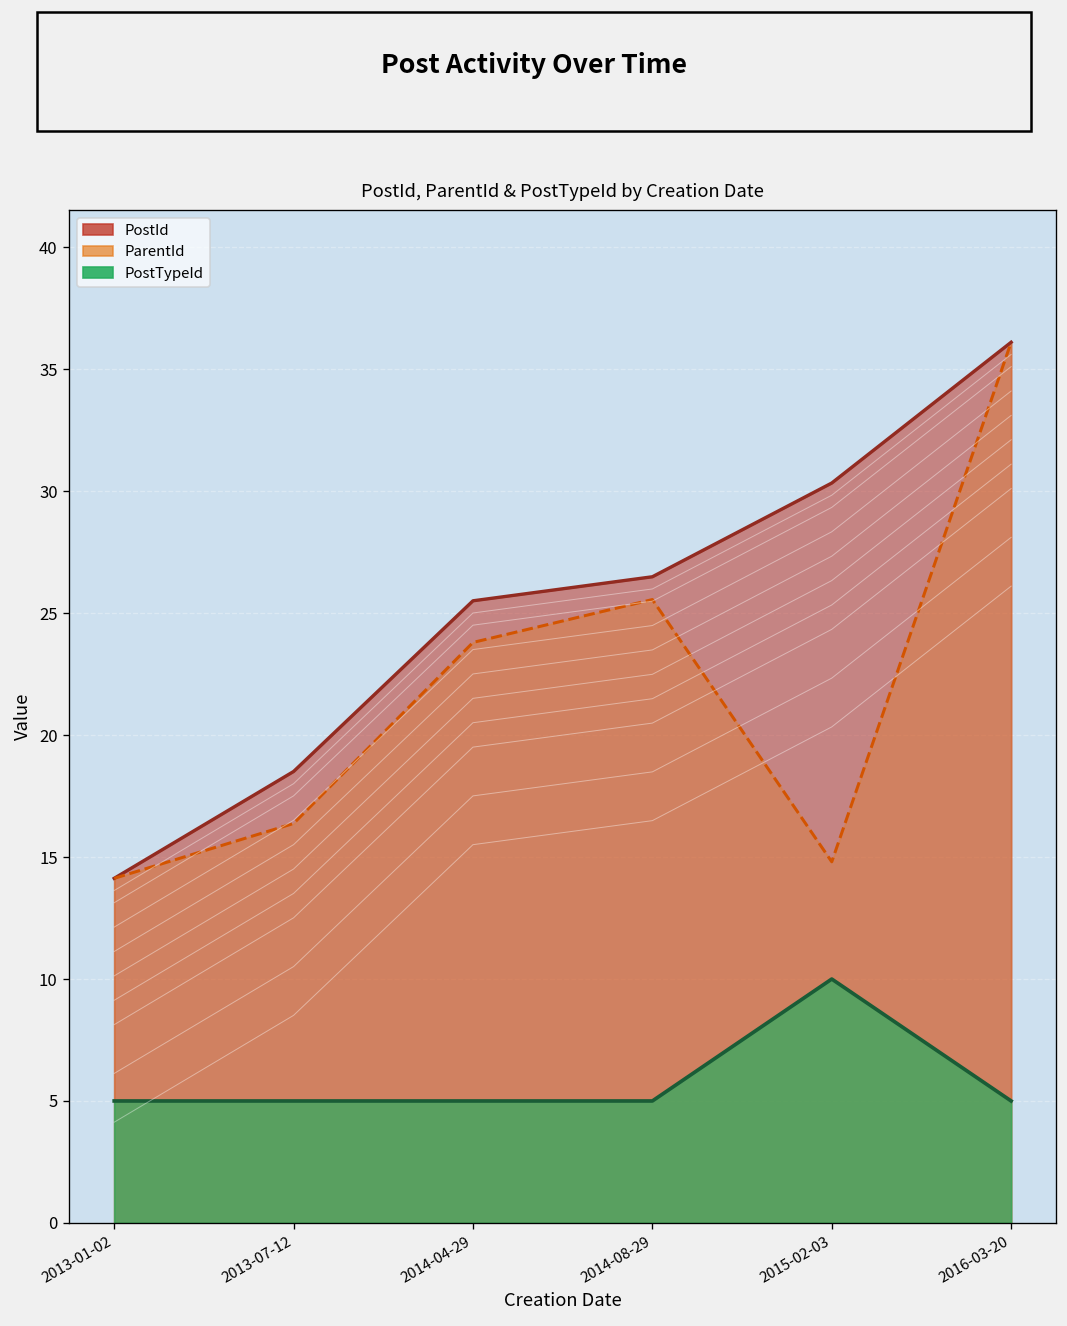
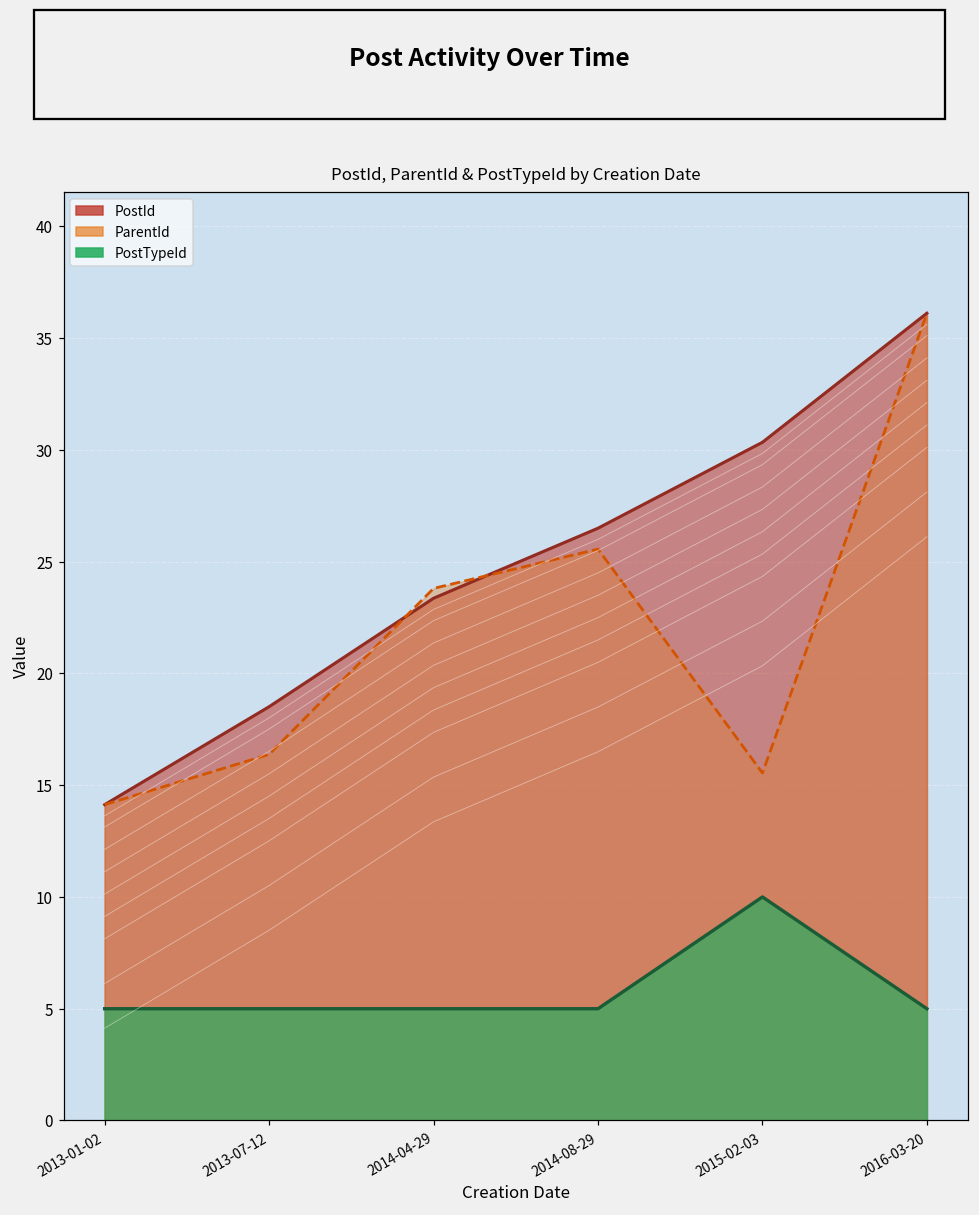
PostId, 2014-04-29: 25.5 -> 23.4
ParentId, 2015-02-03: 14.8 -> 15.5
